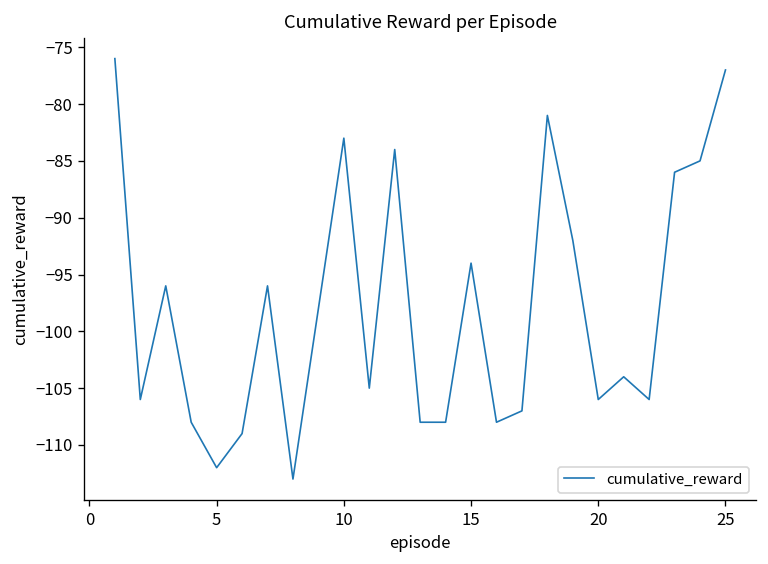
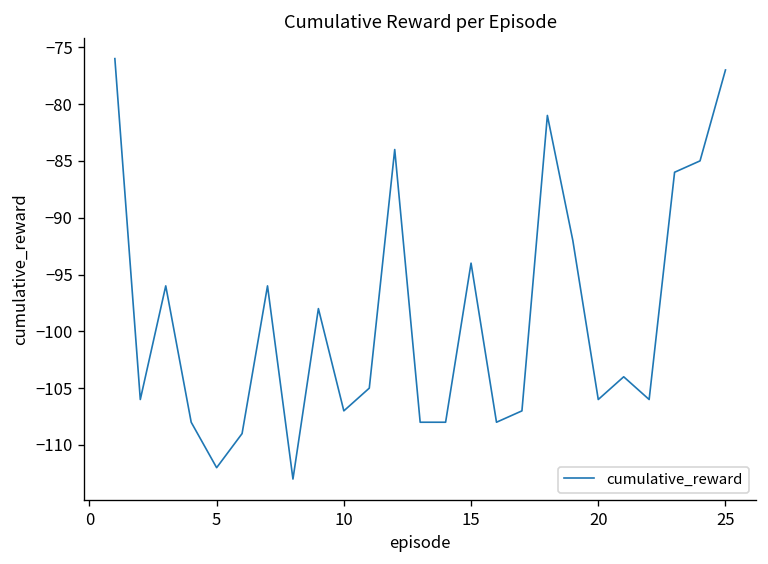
10: -83 -> -107
